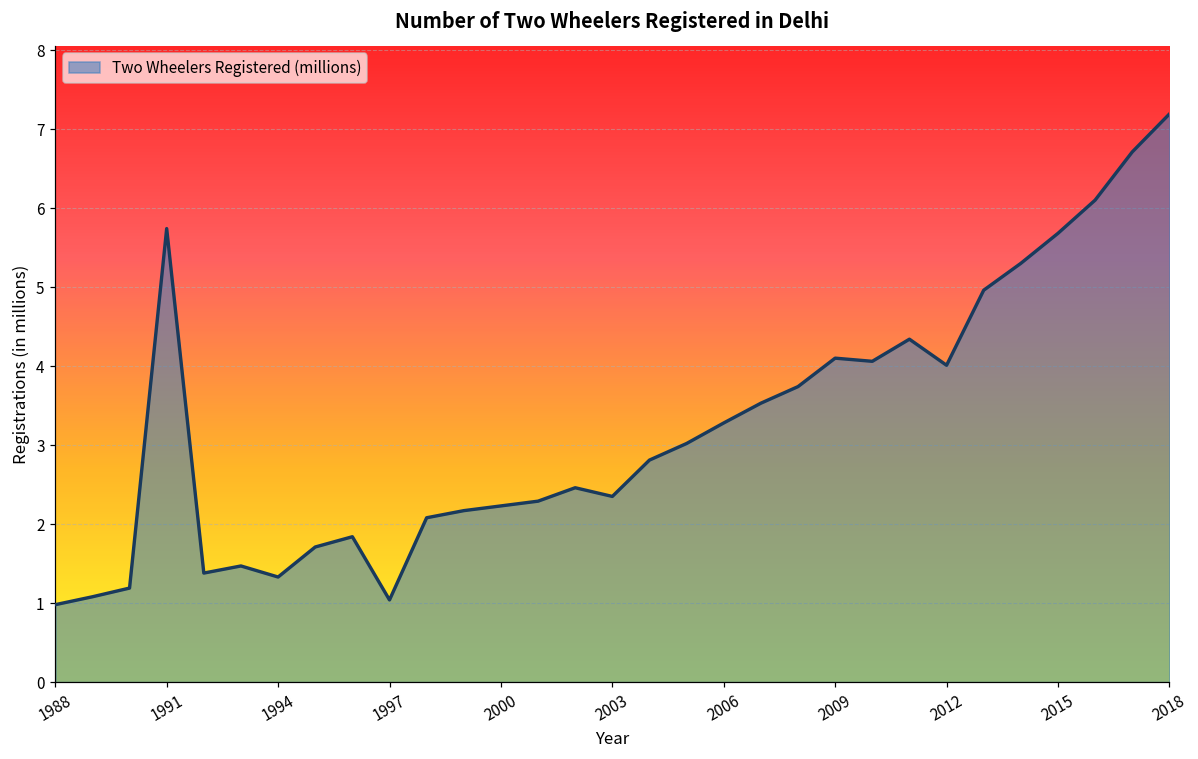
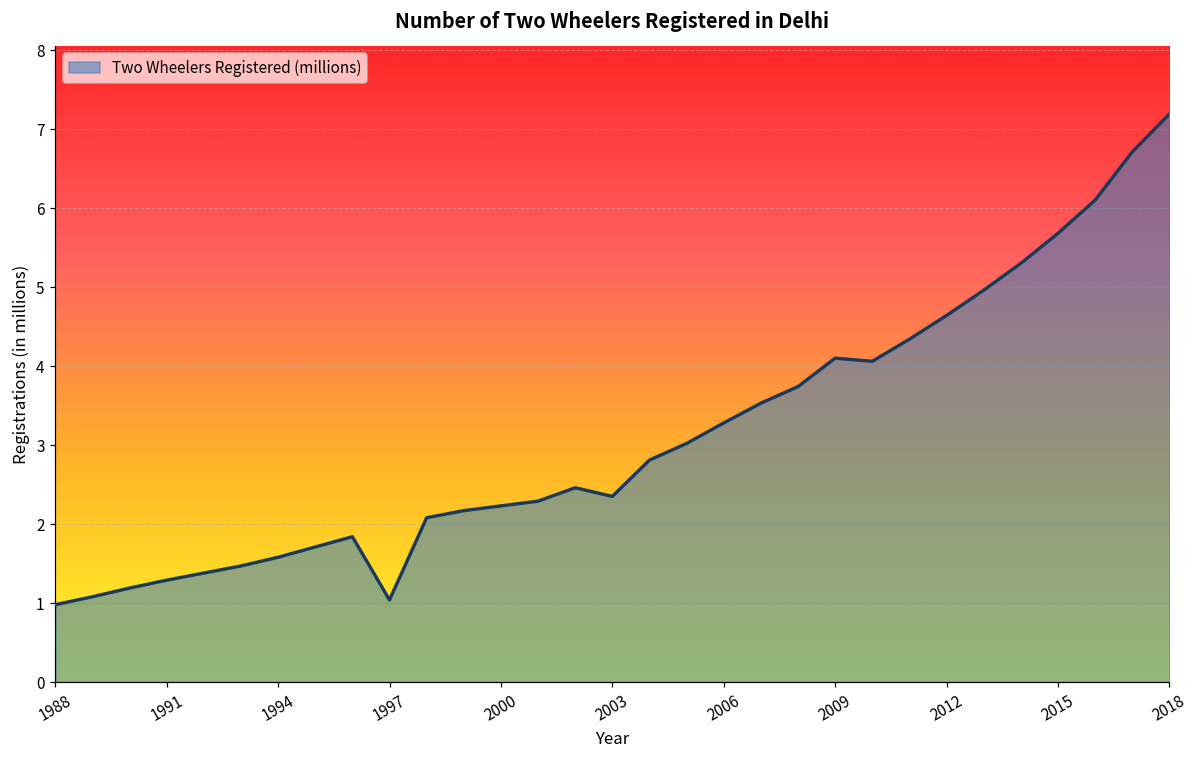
1991: 5.7 -> 1.3
1994: 1.3 -> 1.6
2012: 4.0 -> 4.6
